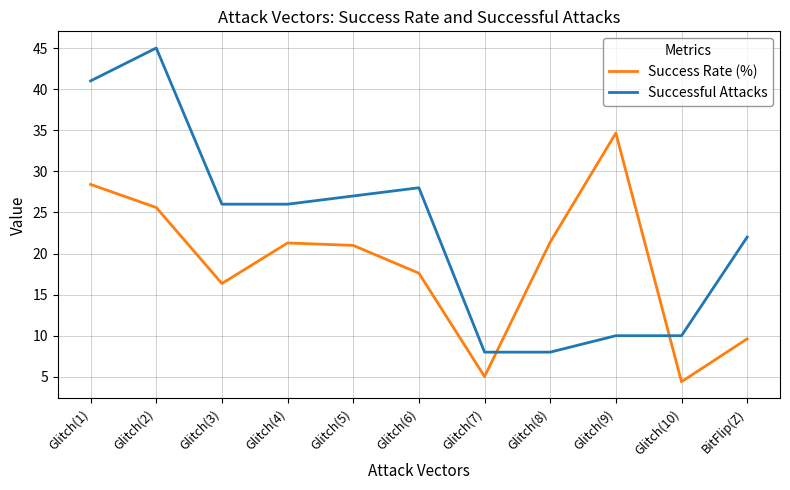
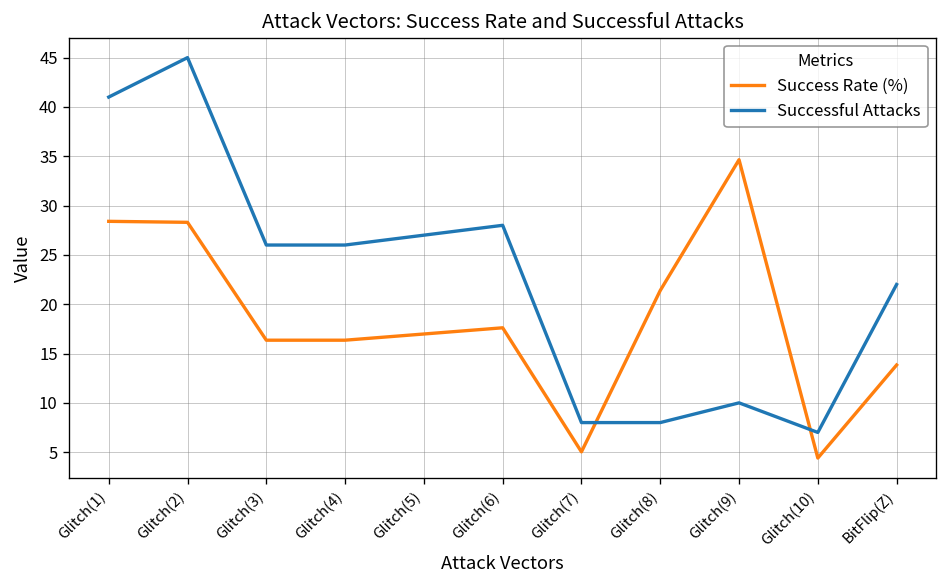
Success Rate (%), Glitch(2): 26 -> 28
Success Rate (%), Glitch(4): 21 -> 16
Success Rate (%), Glitch(5): 21 -> 17
Successful Attacks, Glitch(10): 10 -> 7
Success Rate (%), BitFlip(Z): 10 -> 14
